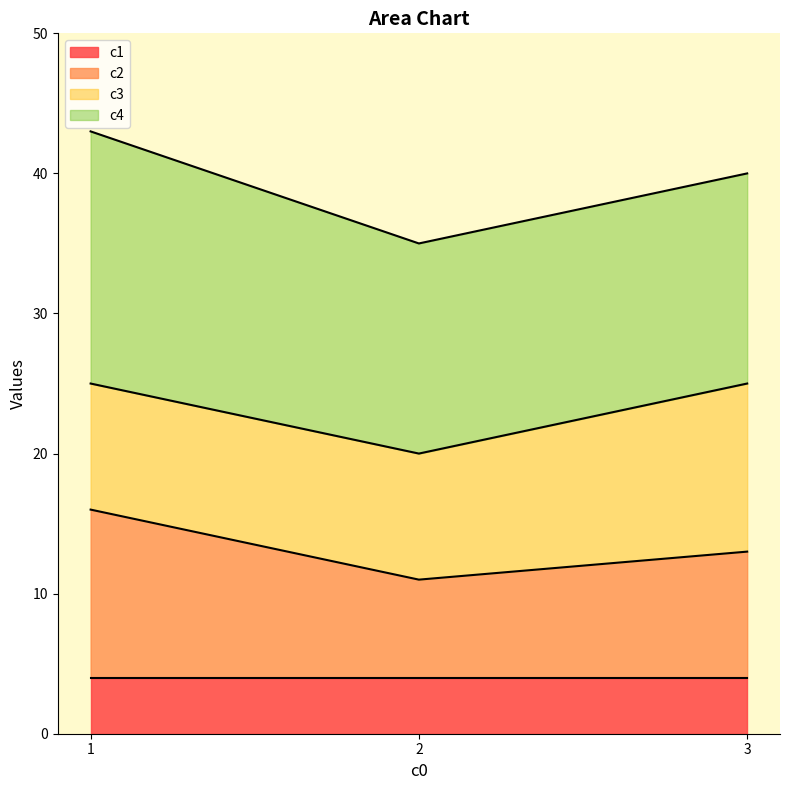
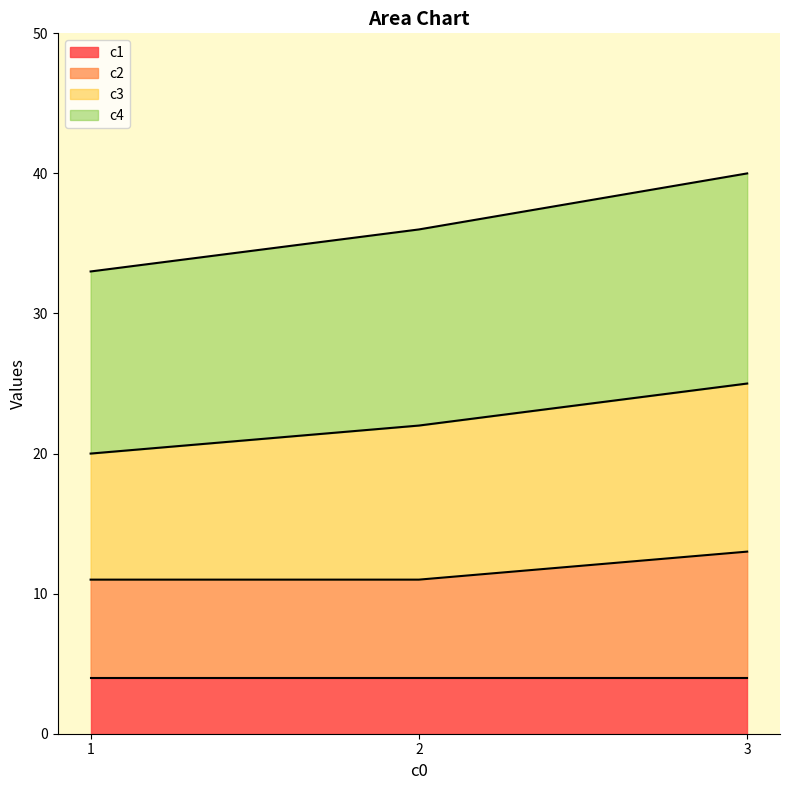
c2, 1: 12 -> 7
c4, 1: 18 -> 13
c3, 2: 9 -> 11
c4, 2: 15 -> 14
